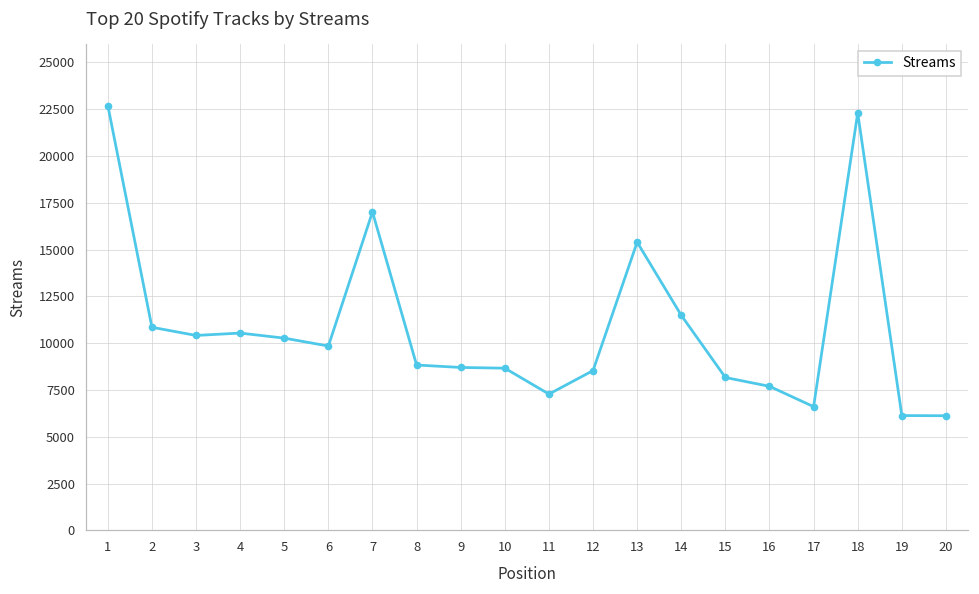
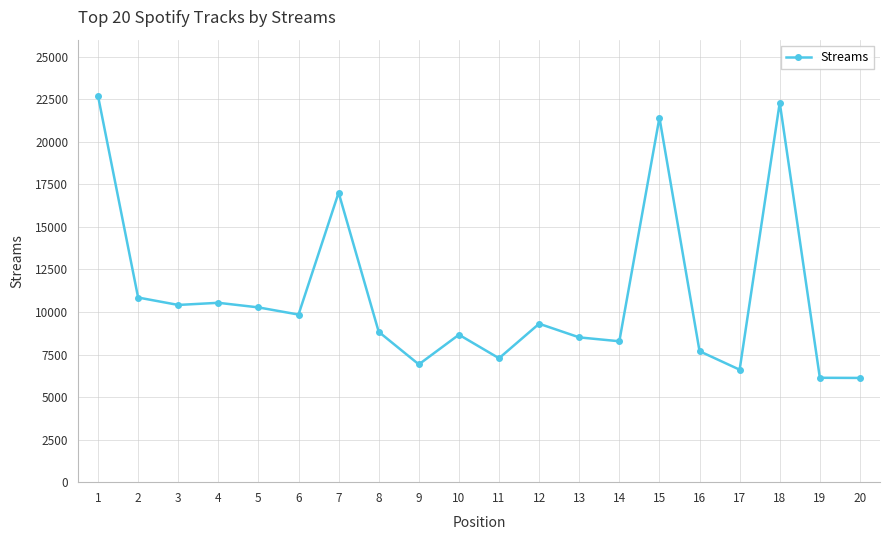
9: 8700 -> 6900
12: 8500 -> 9300
13: 15400 -> 8500
14: 11500 -> 8300
15: 8200 -> 21400
